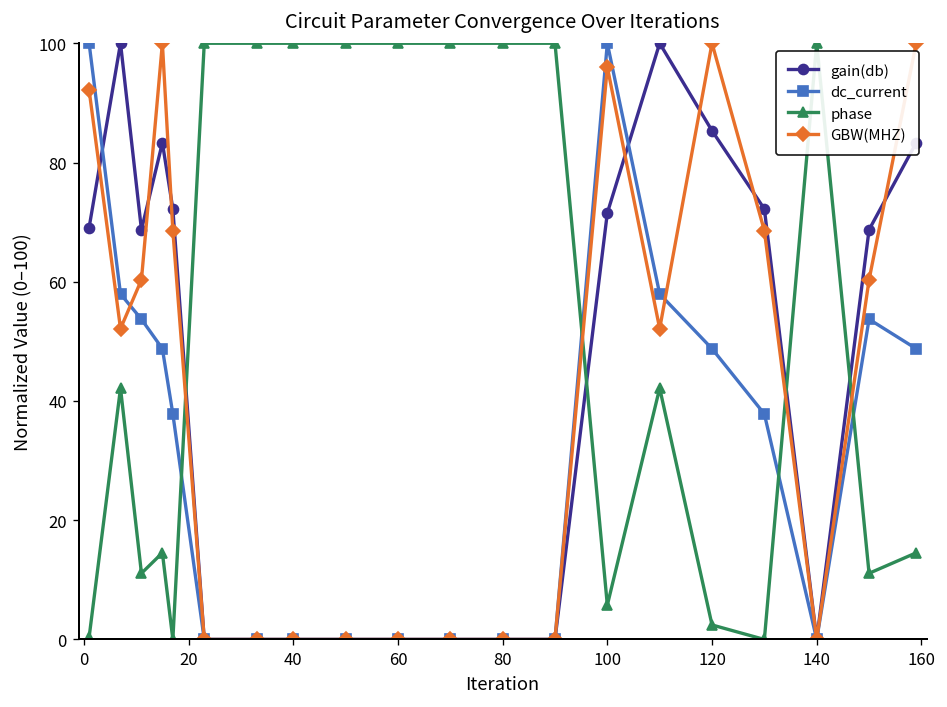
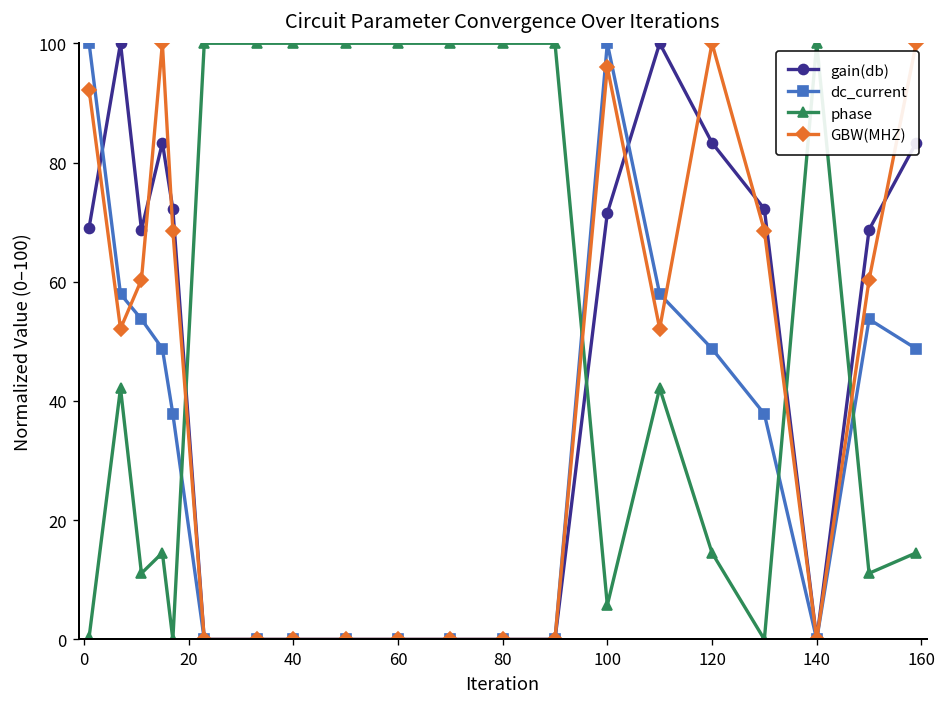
gain(db), 120: 85 -> 83
phase, 120: 2 -> 15
